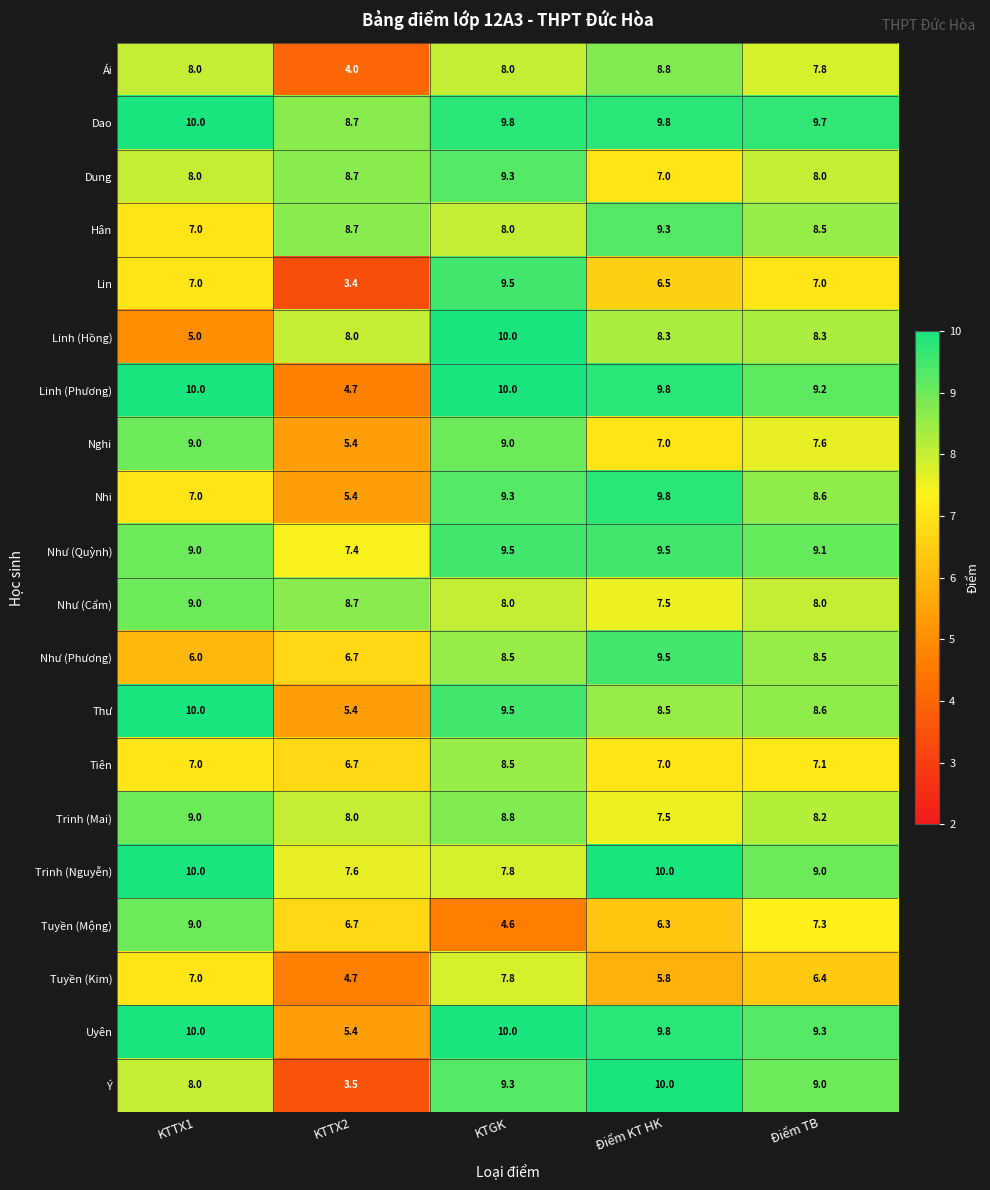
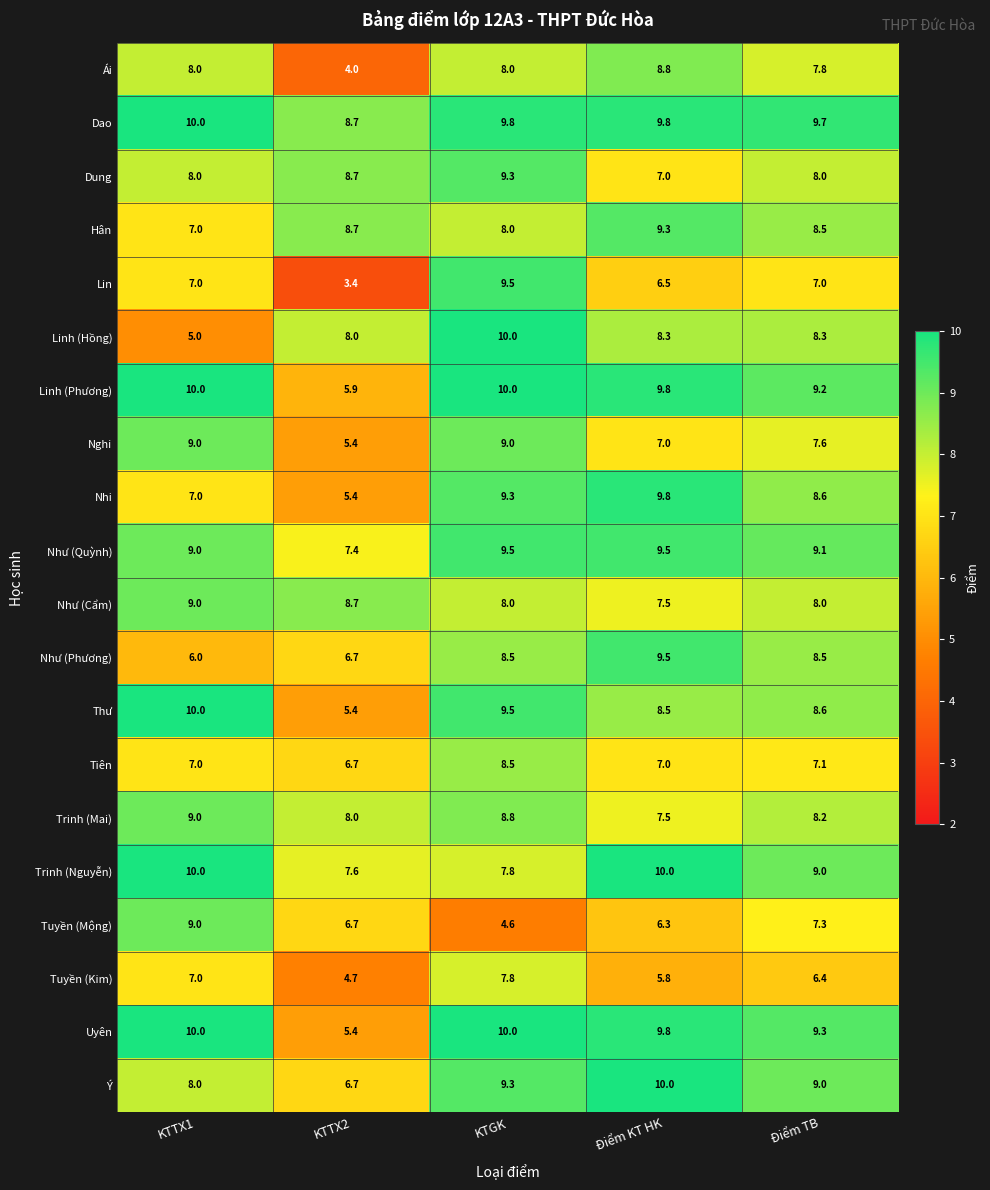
Linh (Phương), KTTX2: 4.7 -> 5.9
Ý, KTTX2: 3.5 -> 6.7
